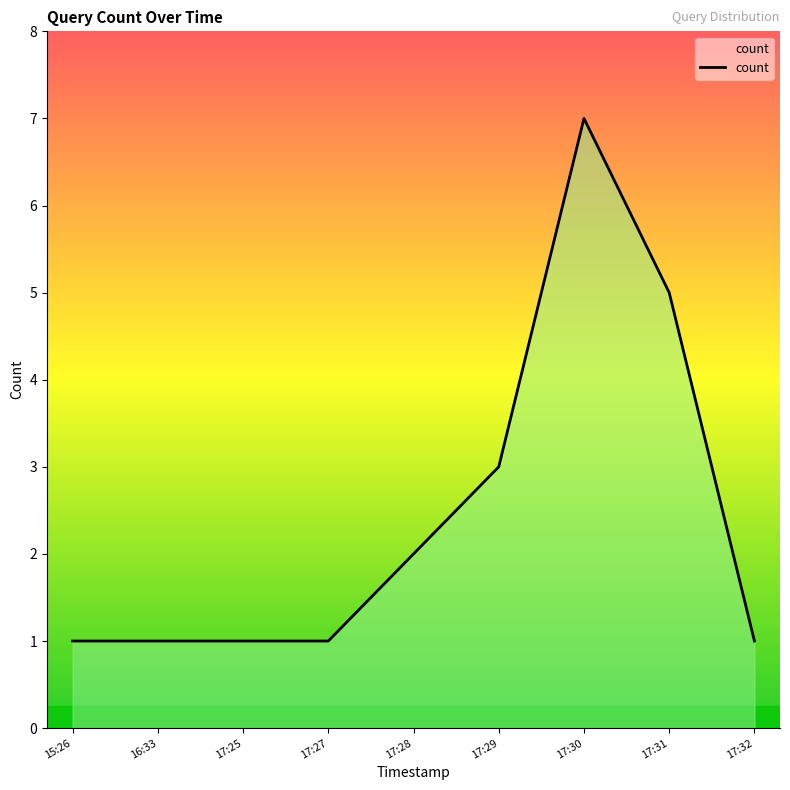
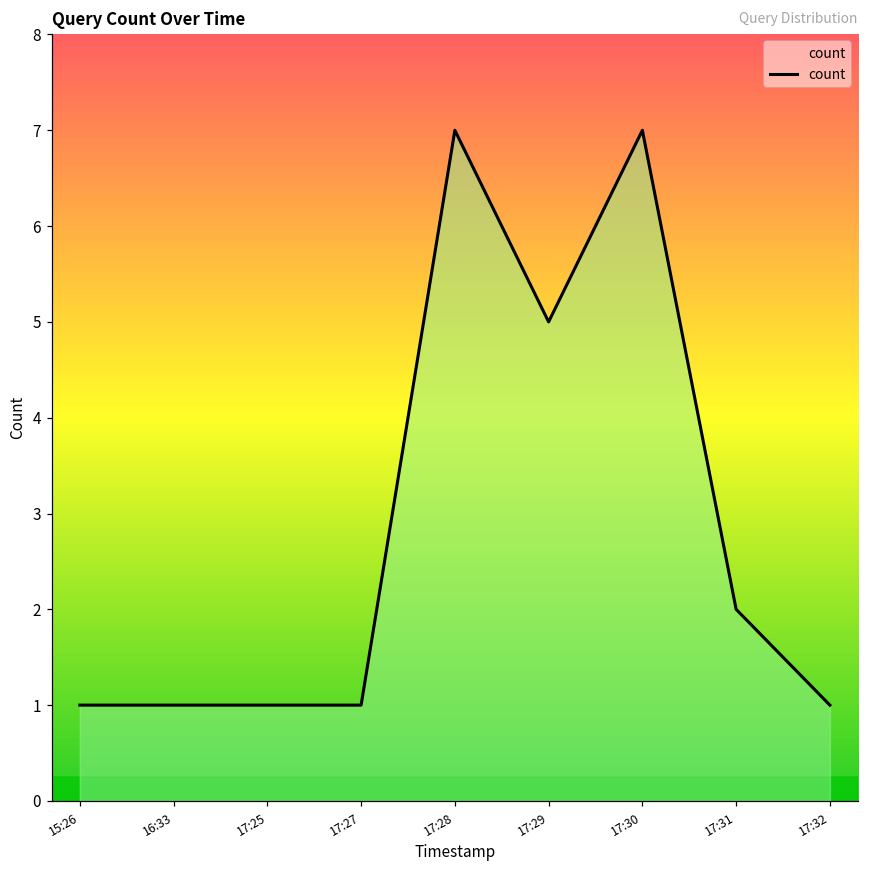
17:28: 2 -> 7
17:29: 3 -> 5
17:31: 5 -> 2
